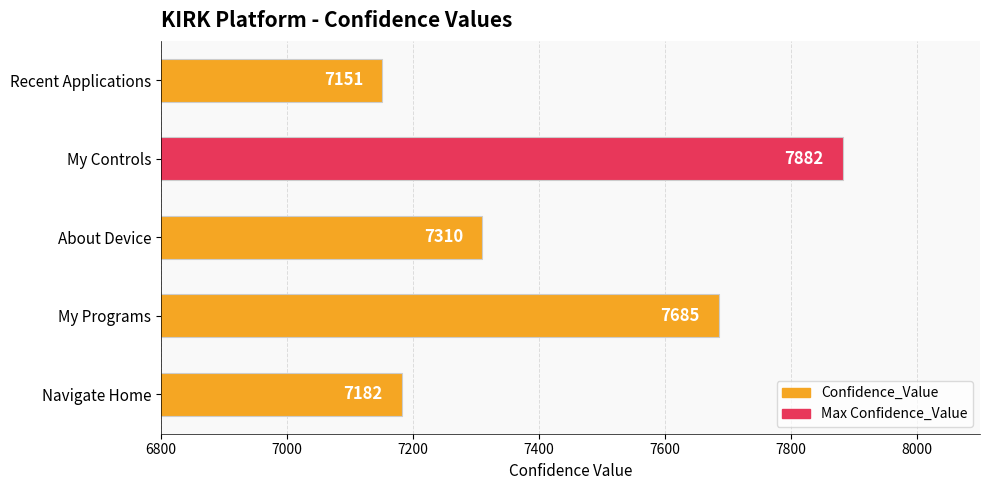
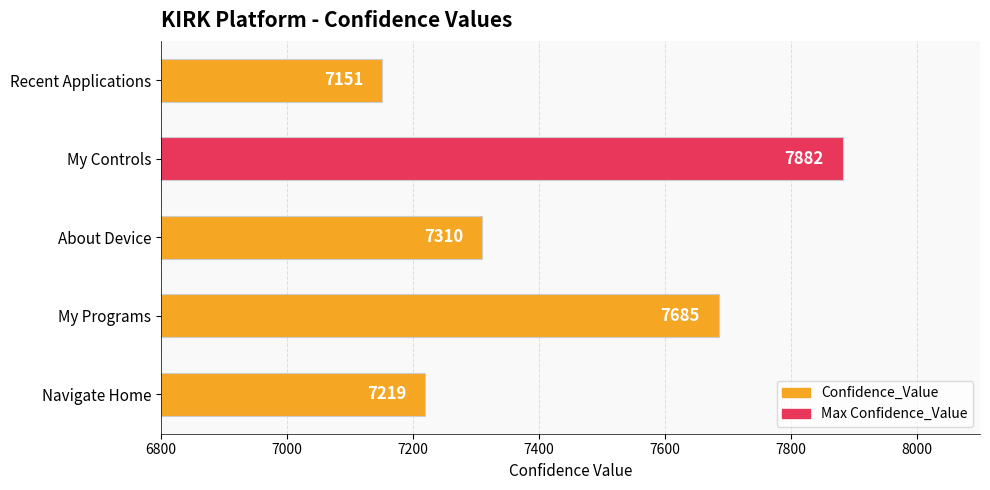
Navigate Home: 7182 -> 7219
